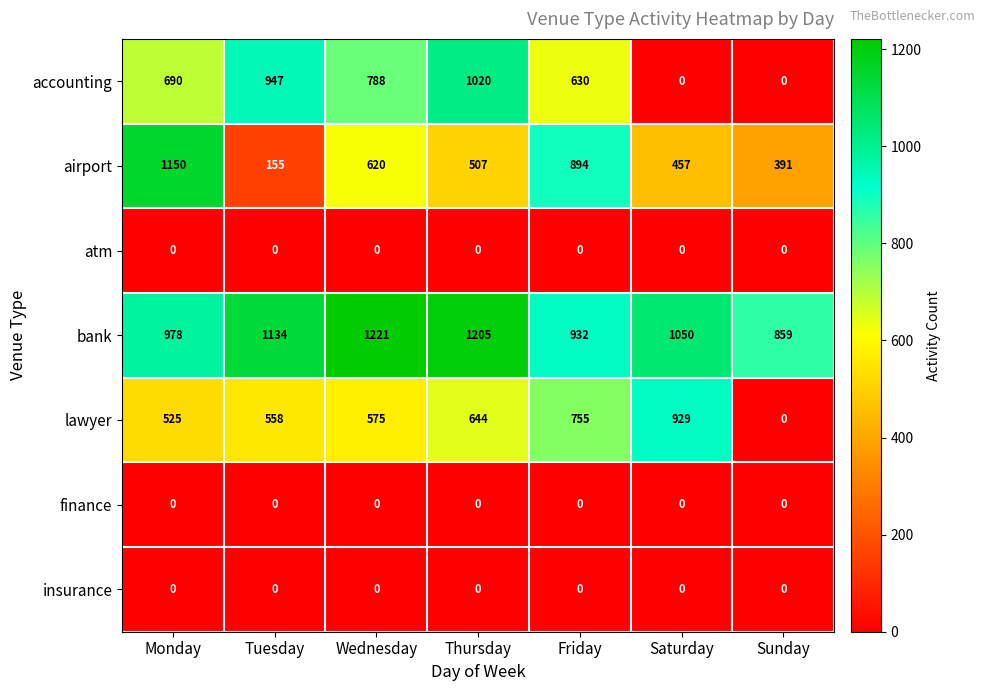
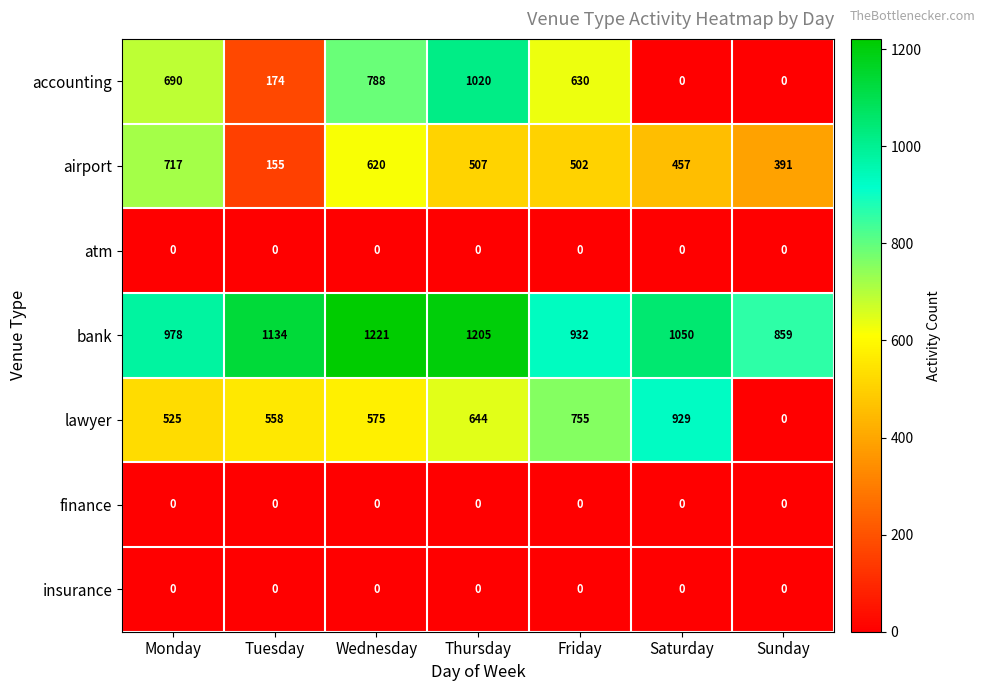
accounting, Tuesday: 947 -> 174
airport, Monday: 1150 -> 717
airport, Friday: 894 -> 502
